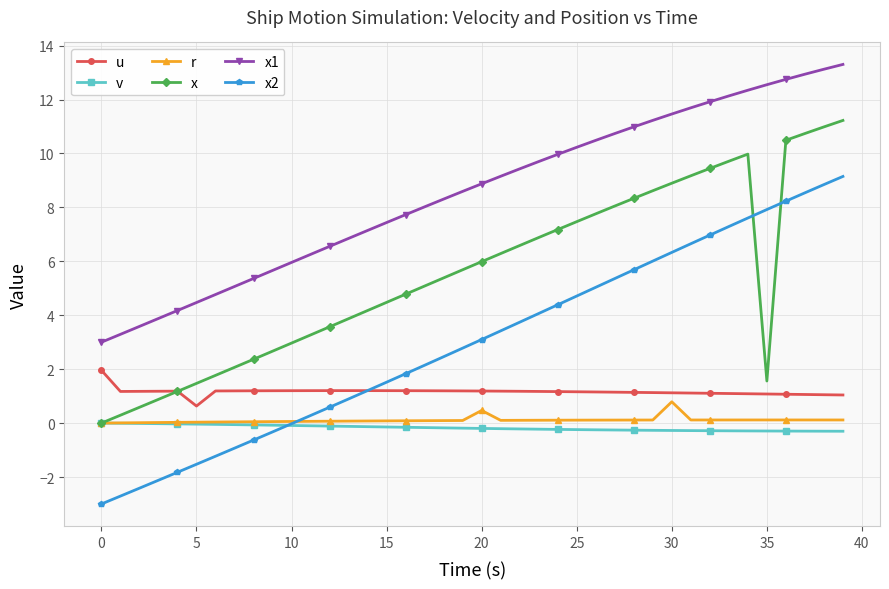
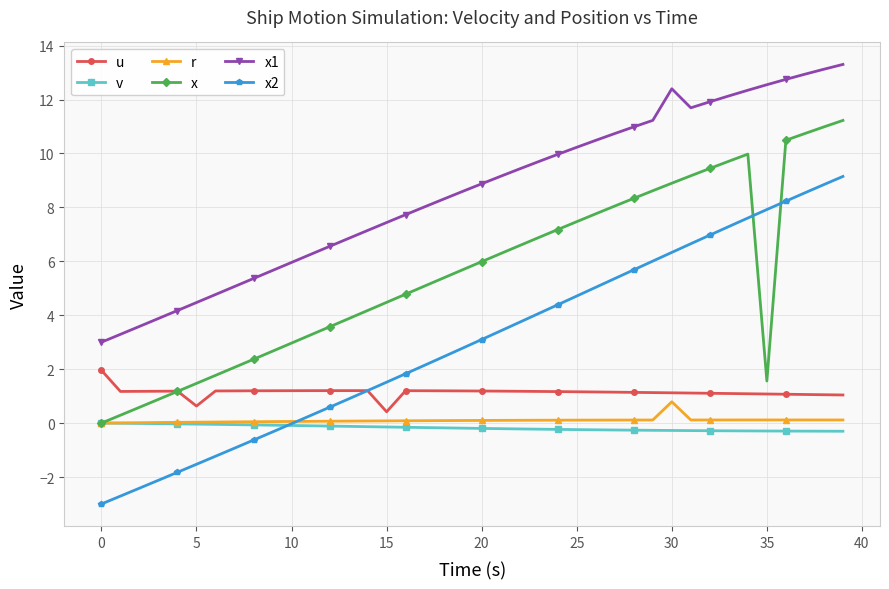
u, 15: 1.2 -> 0.4
r, 20: 0.5 -> 0.1
x1, 30: 11.5 -> 12.4
